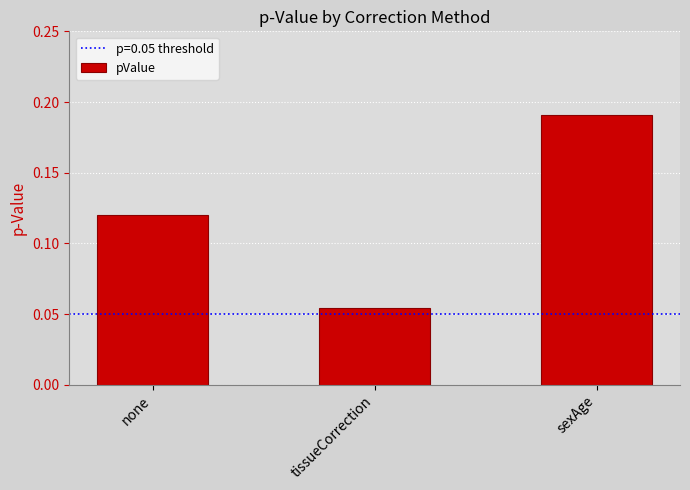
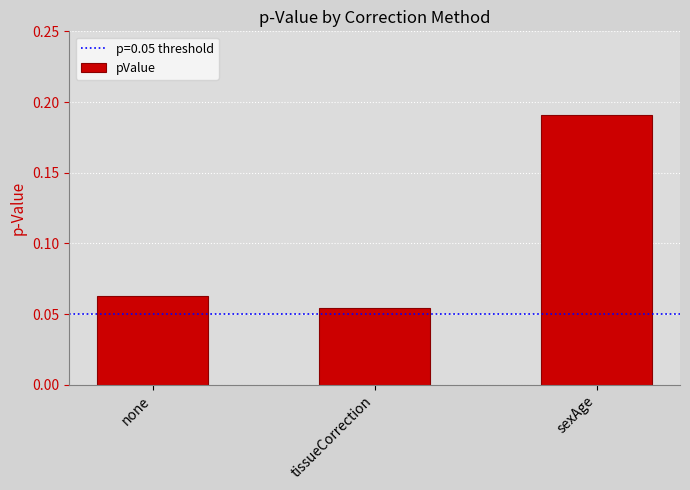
none: 0.120 -> 0.063
